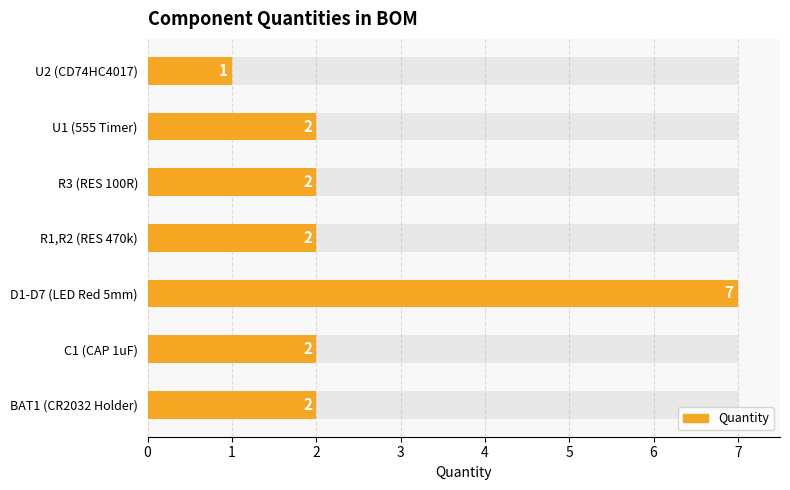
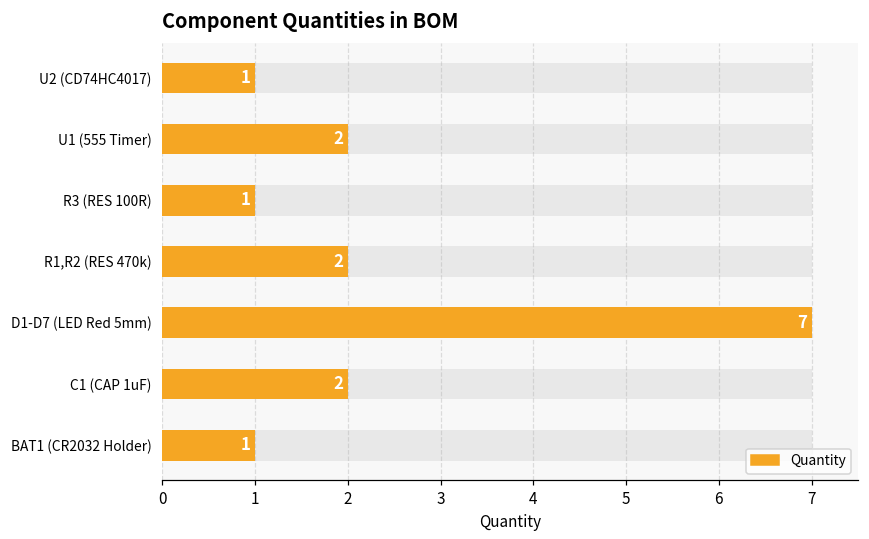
Quantity, R3 (RES 100R): 2 -> 1
Quantity, BAT1 (CR2032 Holder): 2 -> 1
